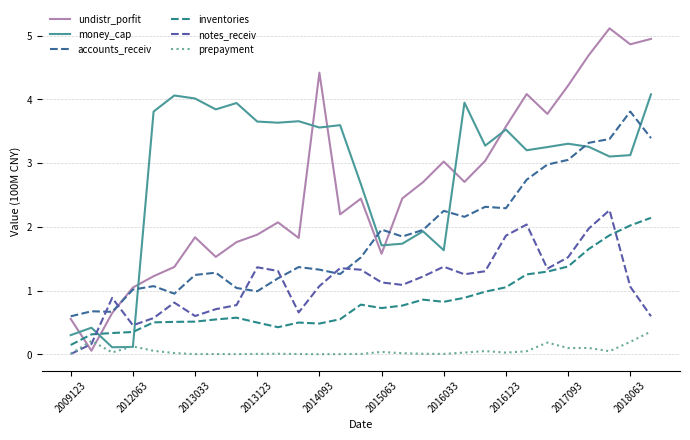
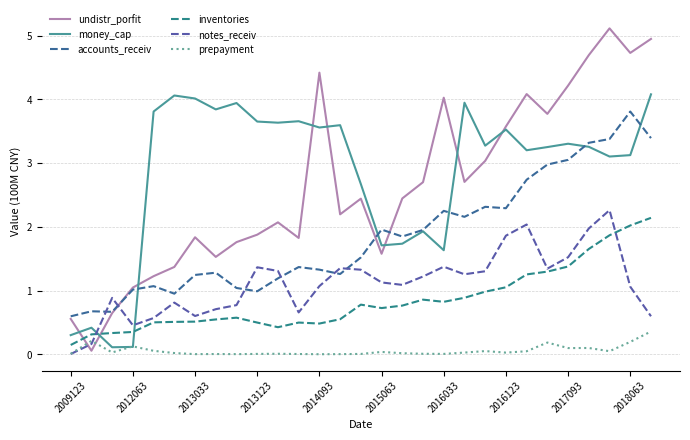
undistr_porfit, 2016033: 3.0 -> 4.0
undistr_porfit, 2018063: 4.9 -> 4.7
